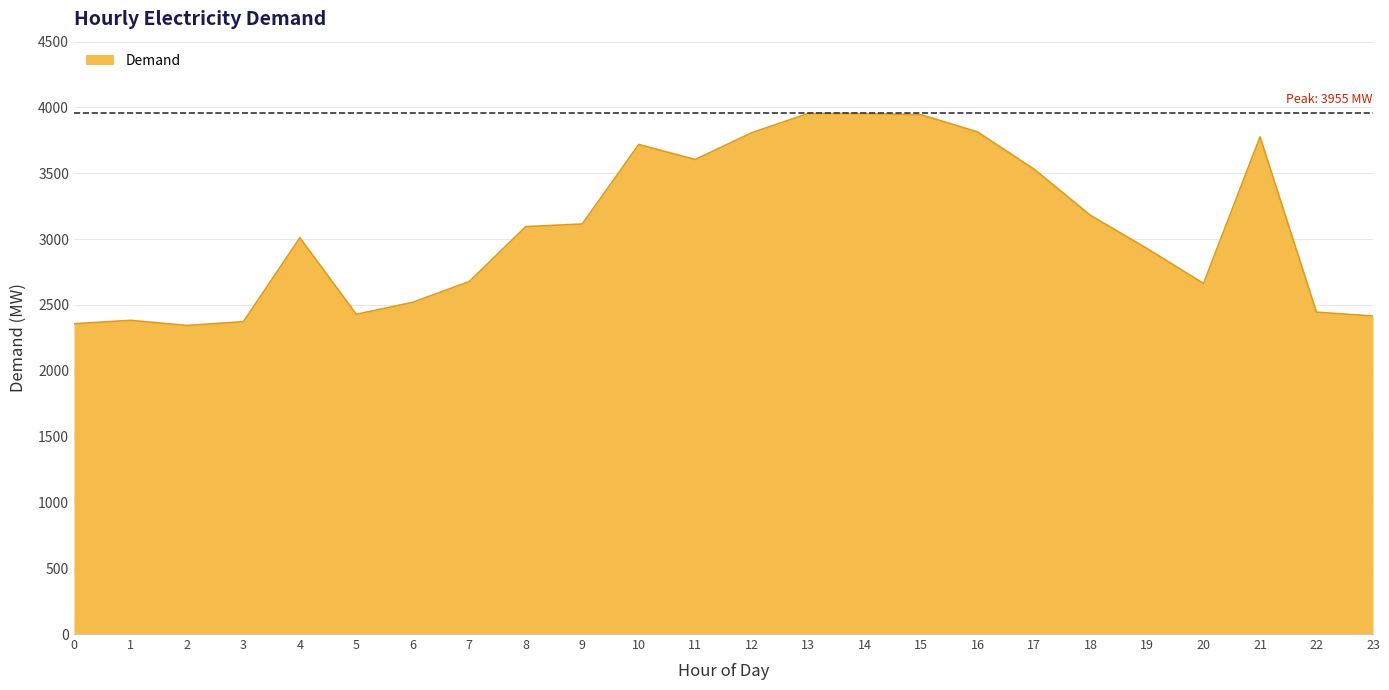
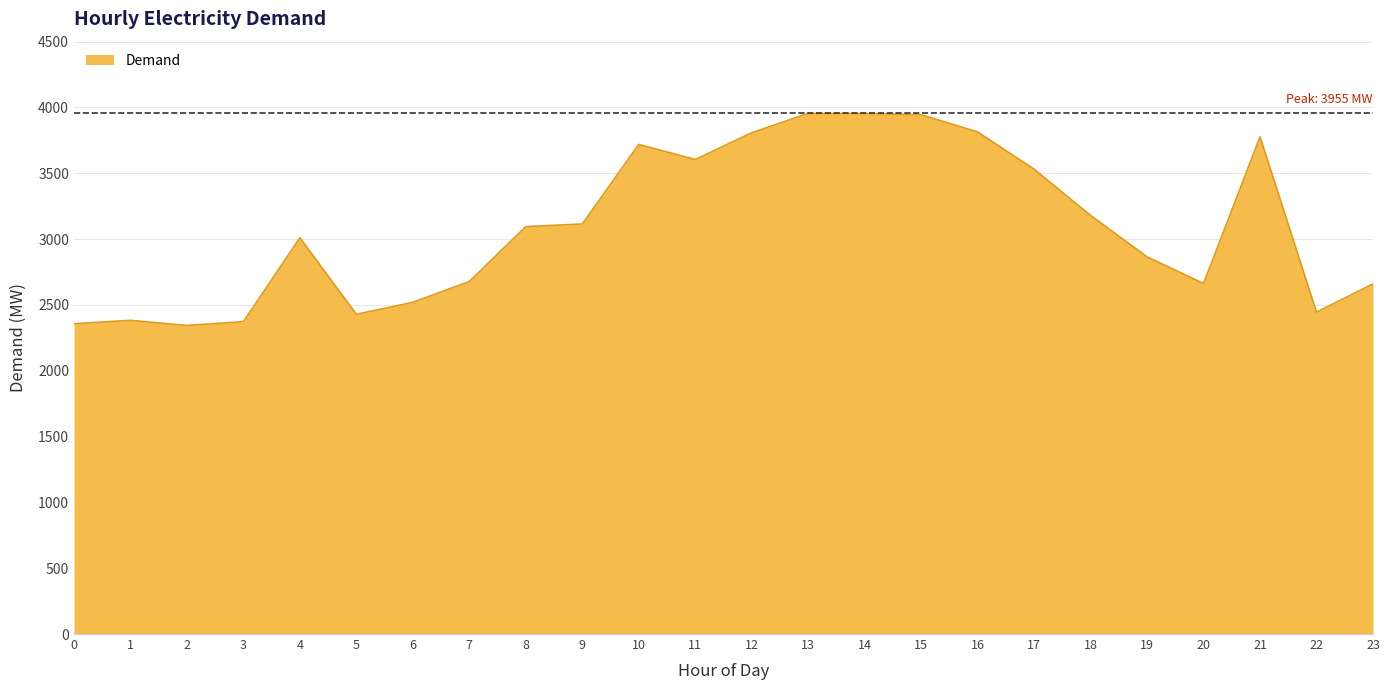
19: 2930 -> 2870
23: 2420 -> 2660
